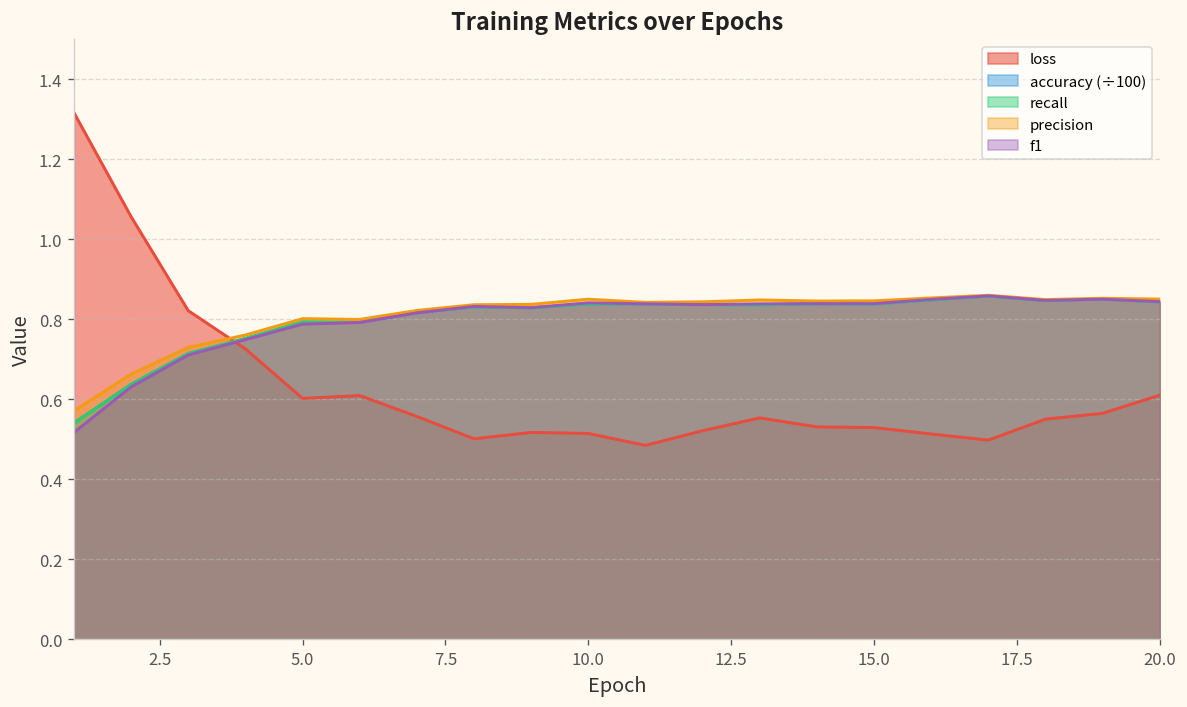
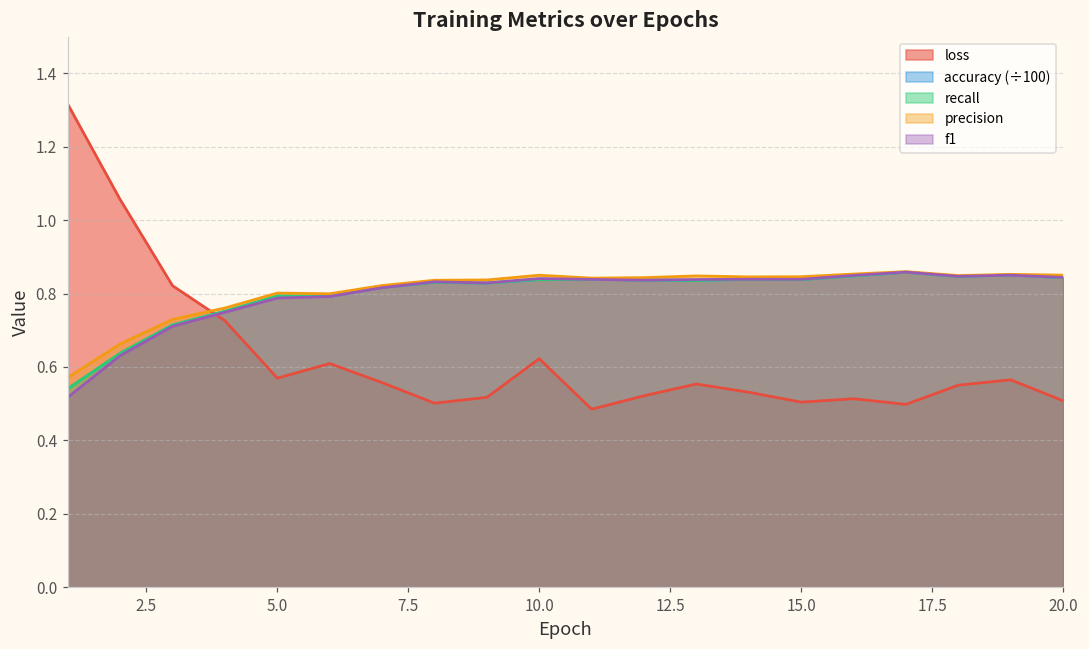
loss, 5.0: 0.60 -> 0.57
loss, 10.0: 0.51 -> 0.62
loss, 15.0: 0.53 -> 0.50
loss, 20.0: 0.61 -> 0.51
